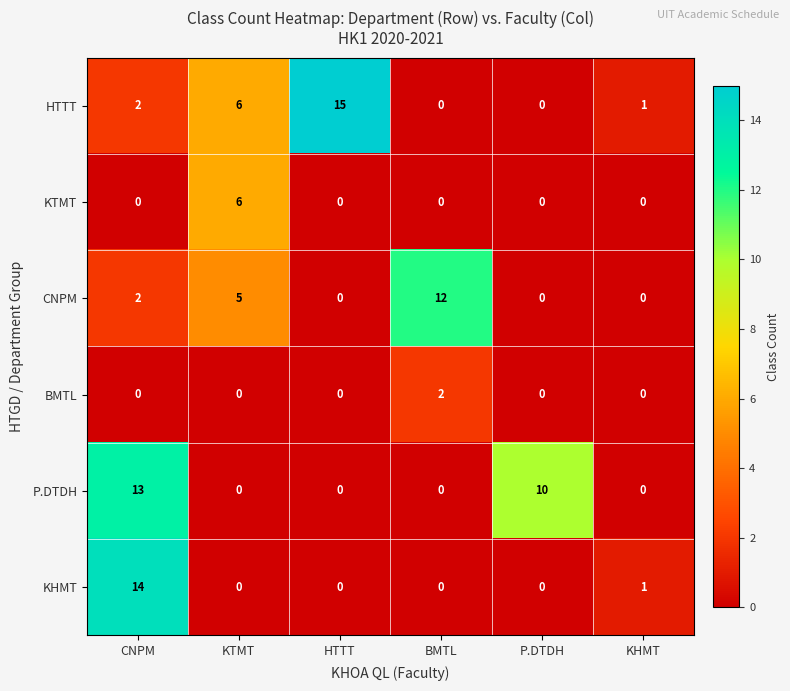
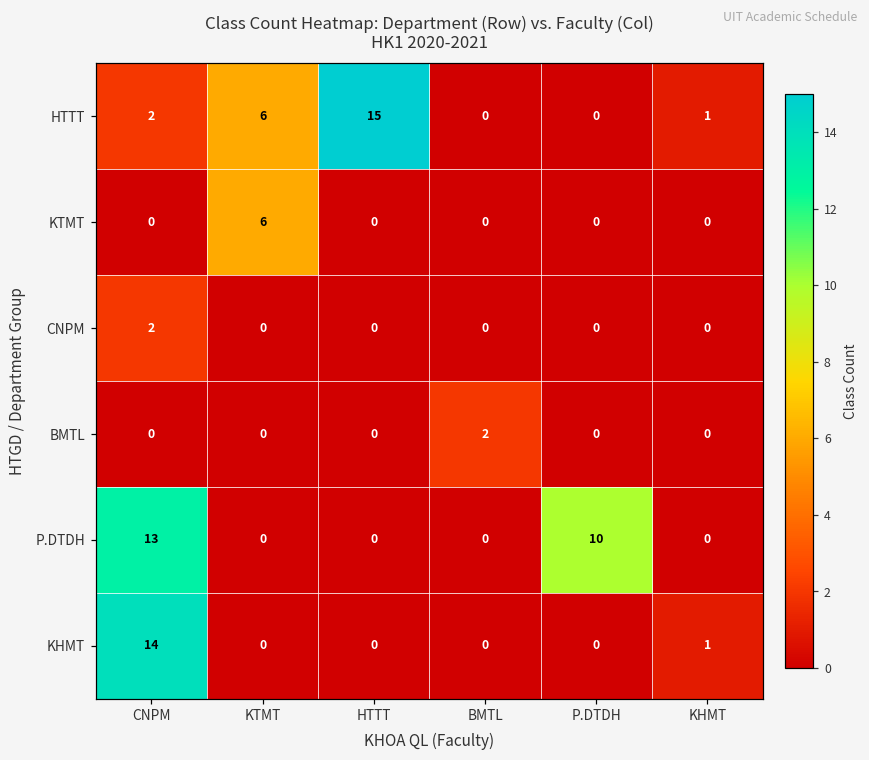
CNPM, KTMT: 5 -> 0
CNPM, BMTL: 12 -> 0
